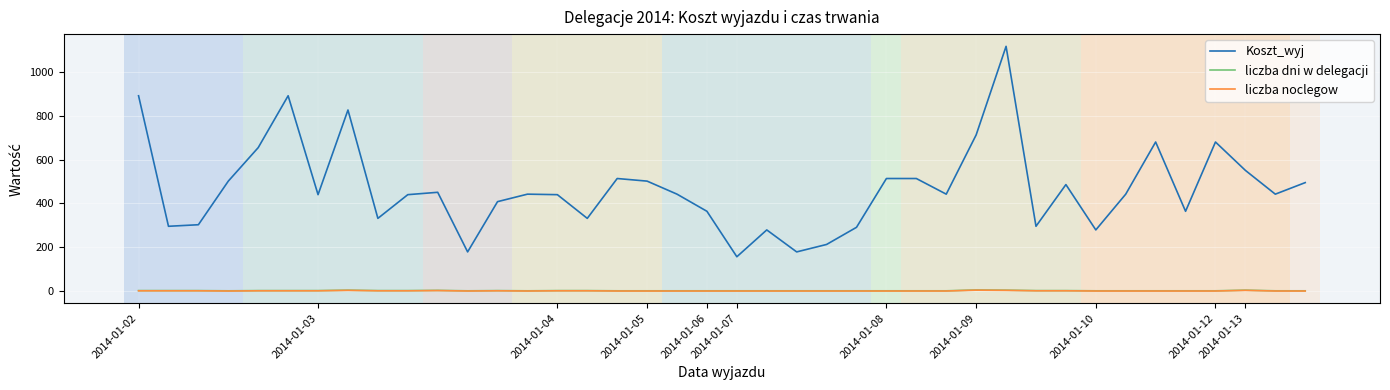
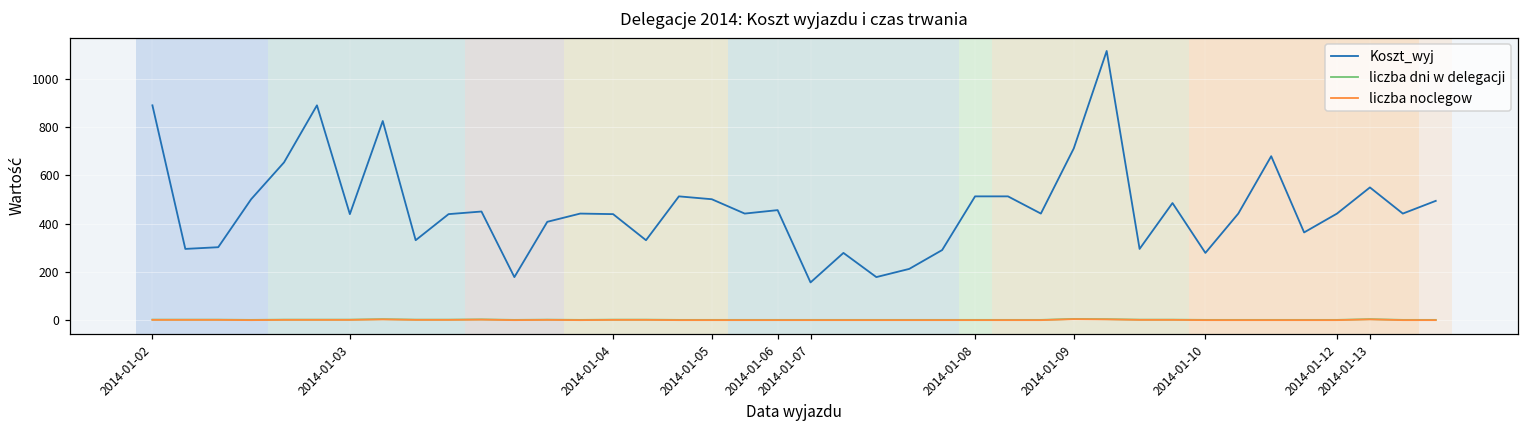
Koszt_wyj, 2014-01-06: 360 -> 460
Koszt_wyj, 2014-01-12: 680 -> 440
